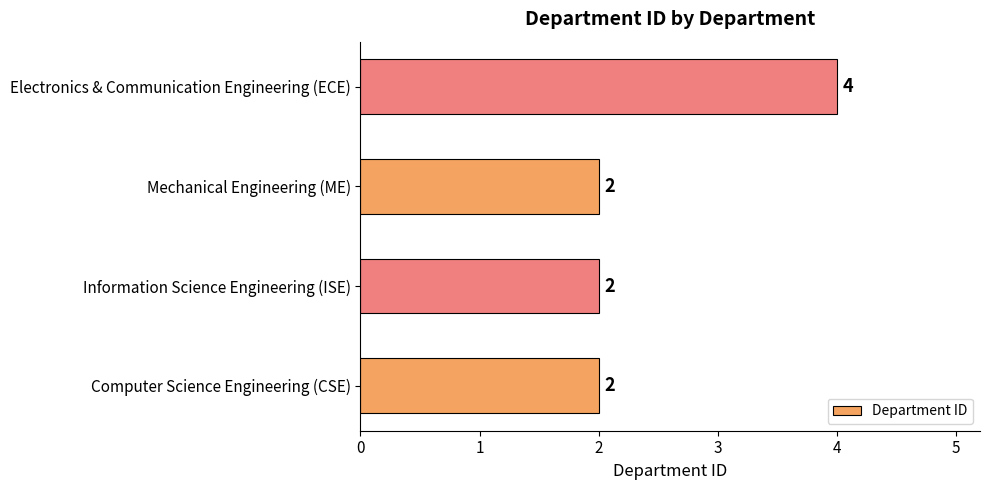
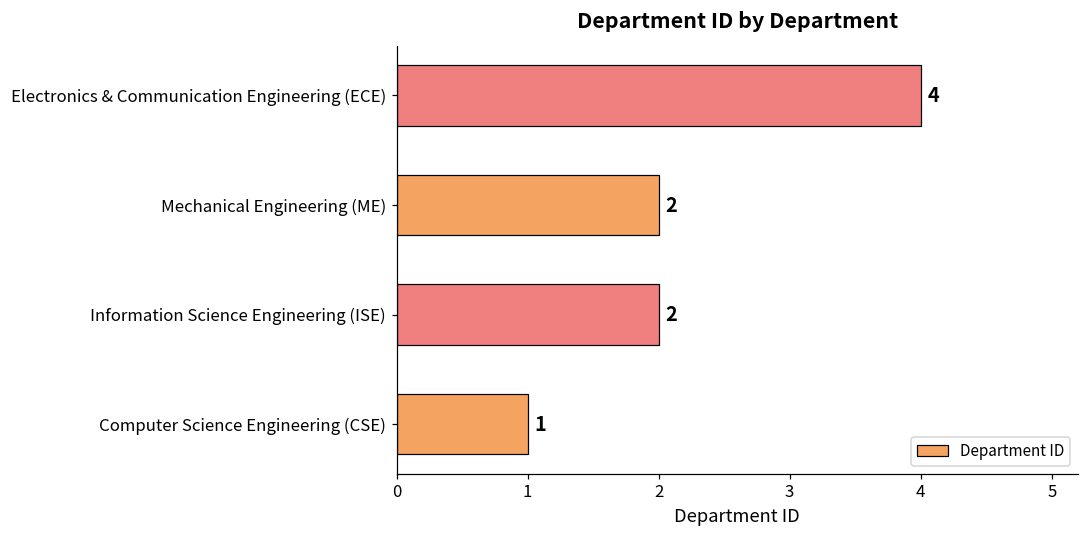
Computer Science Engineering (CSE): 2 -> 1
